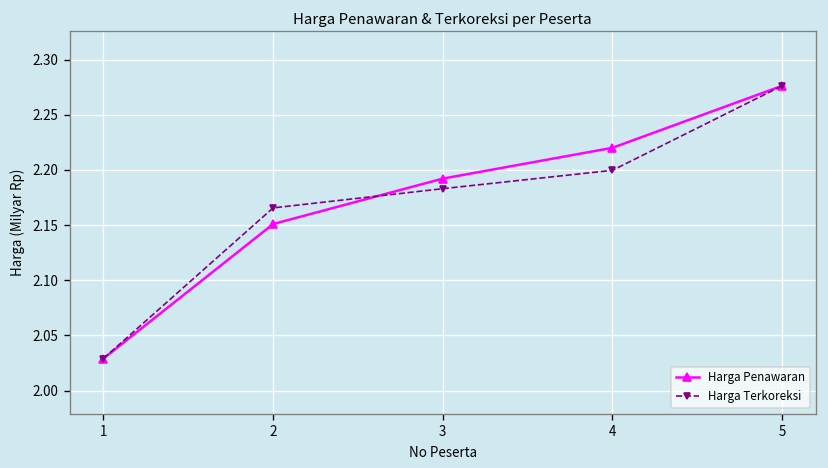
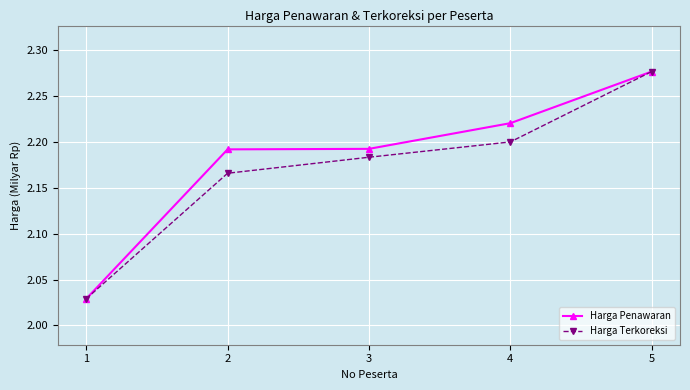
Harga Penawaran, 2: 2.15 -> 2.19
